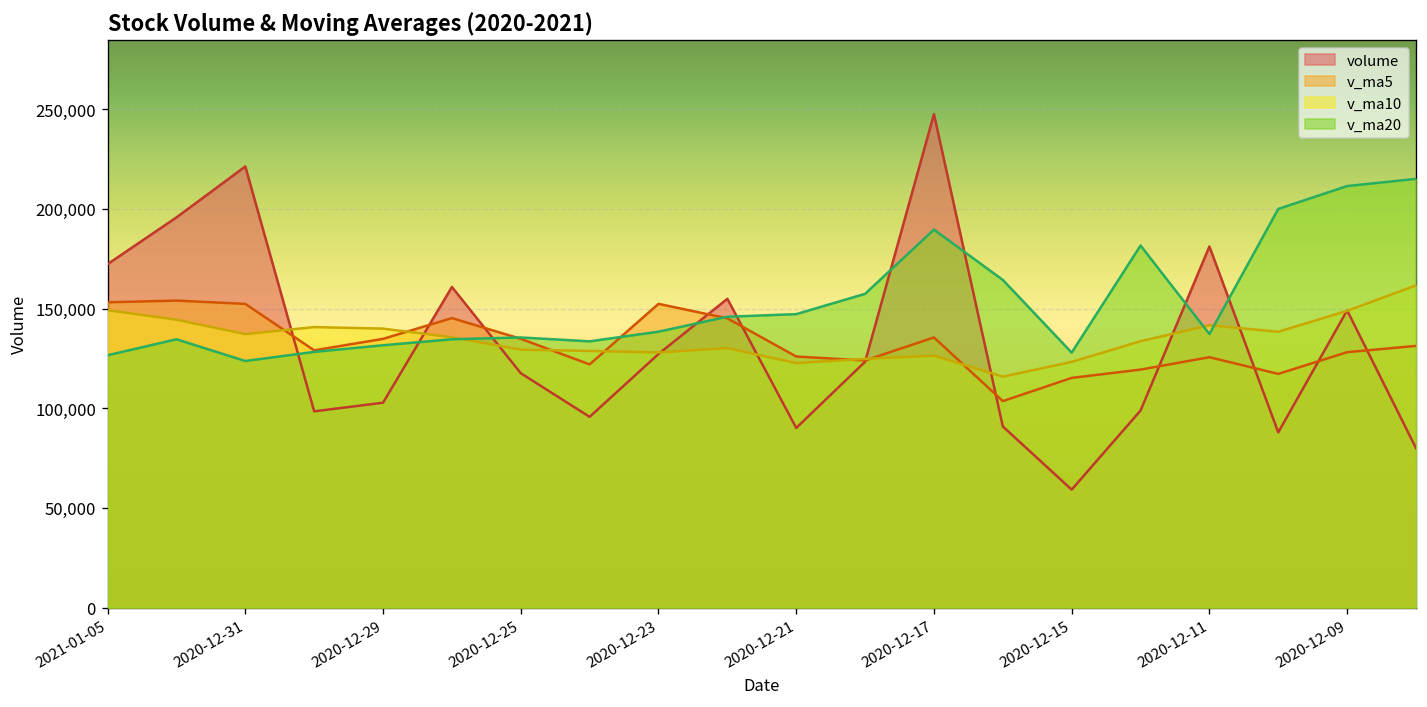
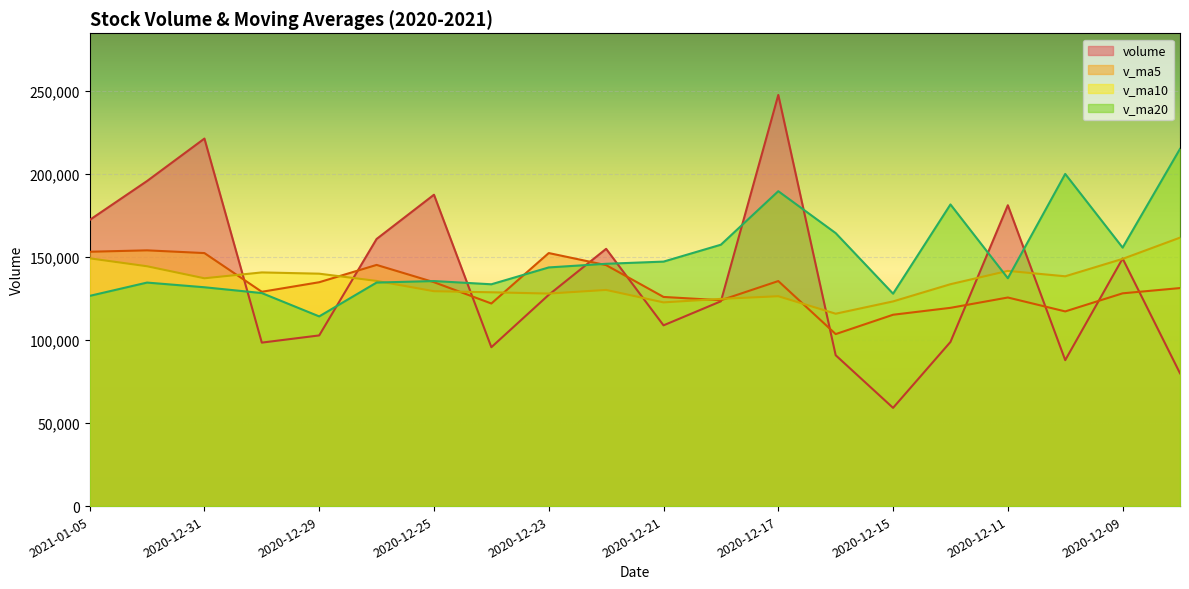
v_ma20, 2020-12-31: 124,000 -> 132,000
v_ma20, 2020-12-29: 132,000 -> 114,000
volume, 2020-12-25: 118,000 -> 187,000
v_ma20, 2020-12-23: 138,000 -> 144,000
volume, 2020-12-21: 90,000 -> 109,000
v_ma20, 2020-12-09: 211,000 -> 156,000
